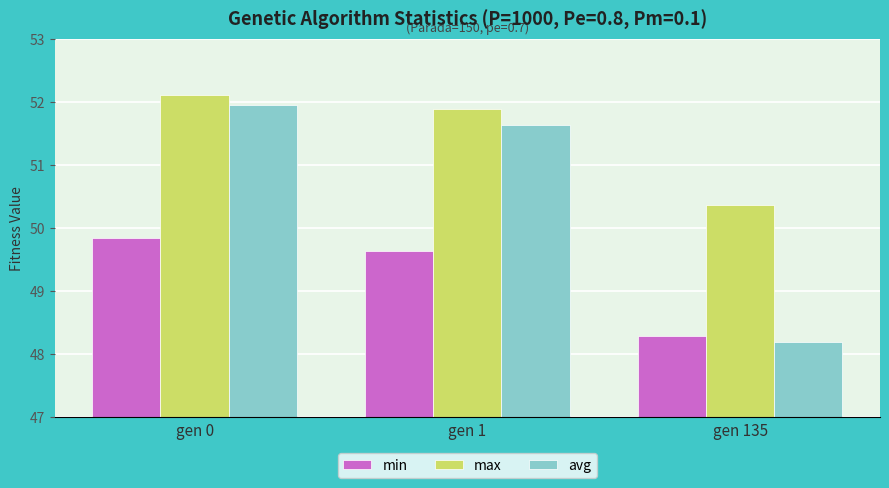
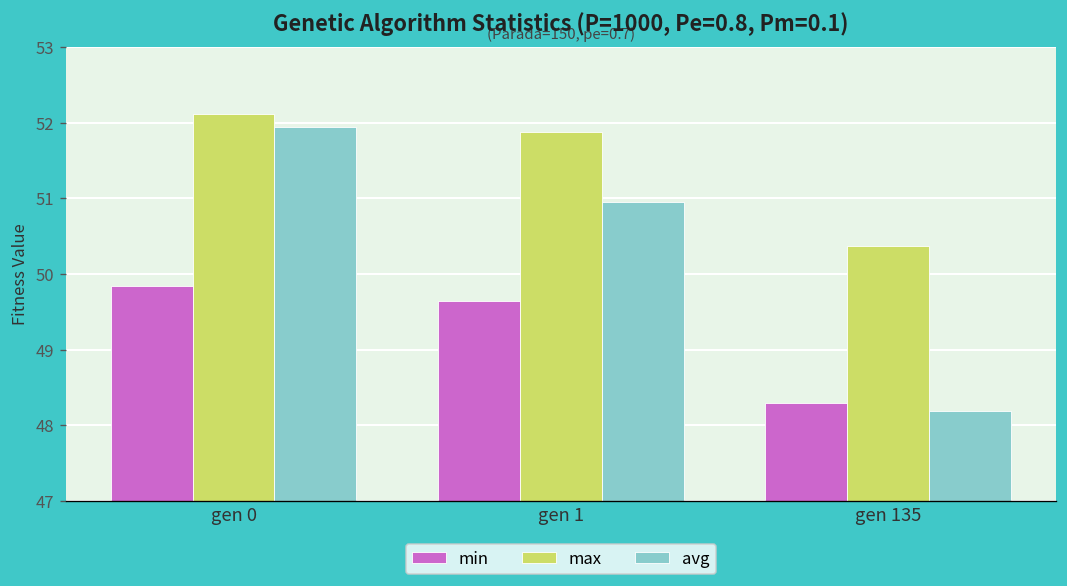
avg, gen 1: 51.6 -> 51.0
